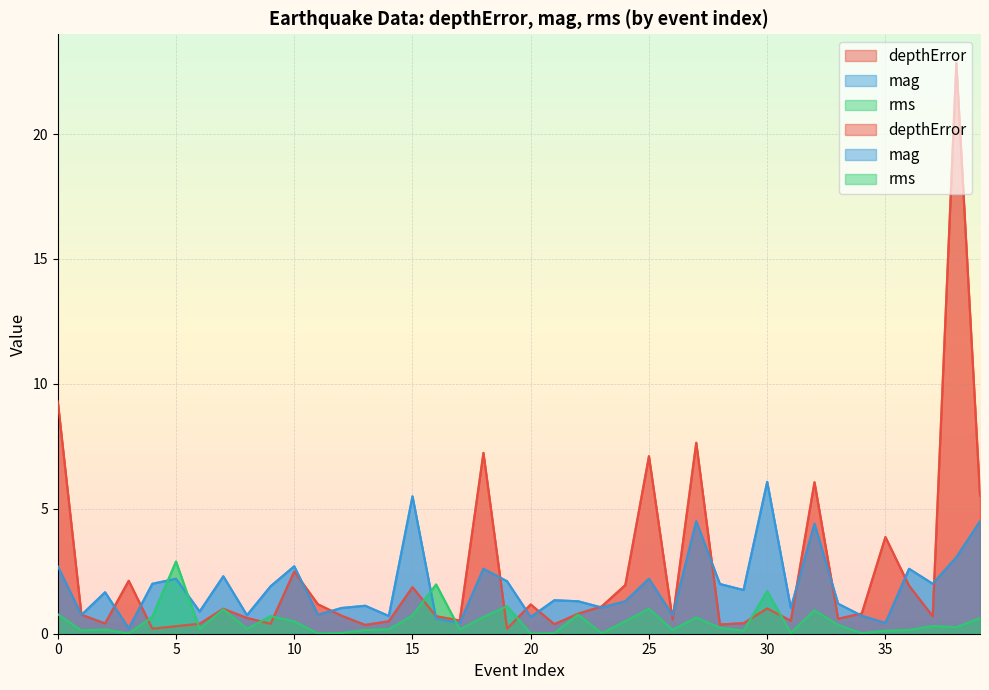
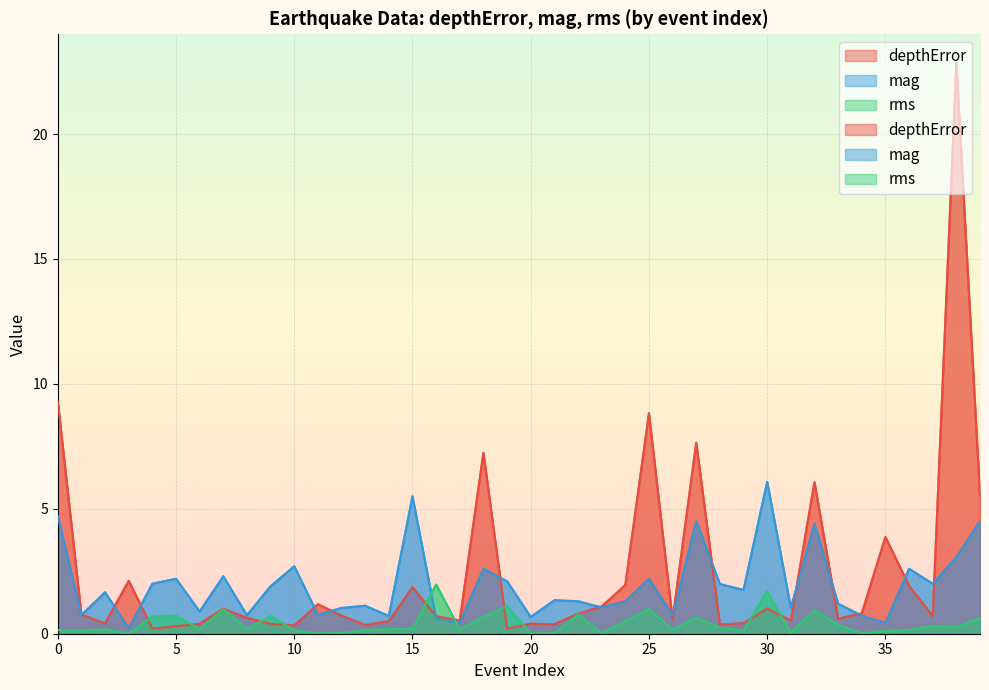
mag, 0: 2.7 -> 4.7
rms, 0: 0.8 -> 0.1
rms, 5: 2.9 -> 0.7
depthError, 10: 2.5 -> 0.3
rms, 10: 0.5 -> 0.1
rms, 15: 0.7 -> 0.2
depthError, 20: 1.2 -> 0.4
depthError, 25: 7.1 -> 8.8
